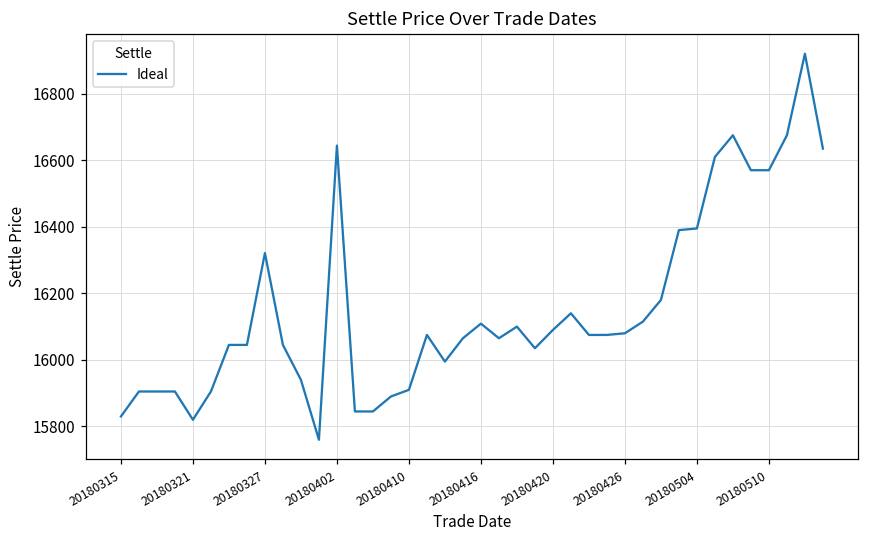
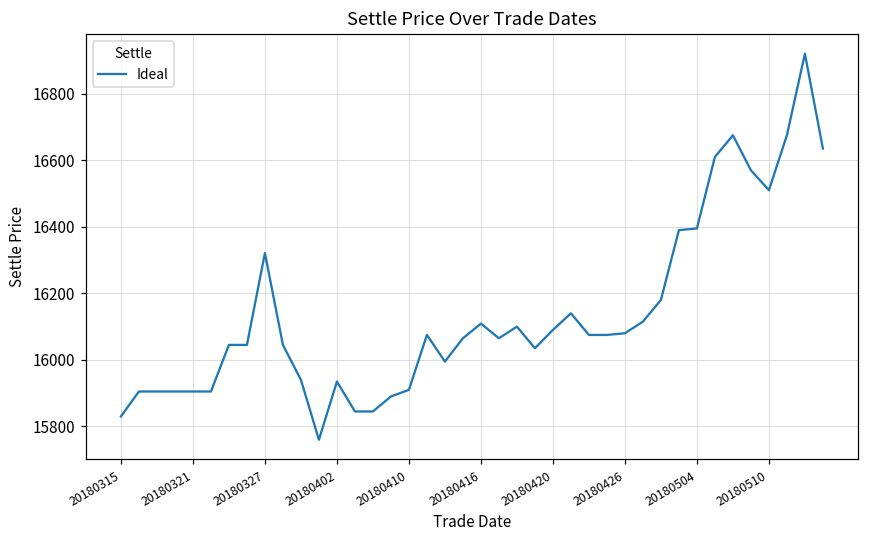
20180321: 15820 -> 15910
20180402: 16640 -> 15940
20180510: 16570 -> 16510
